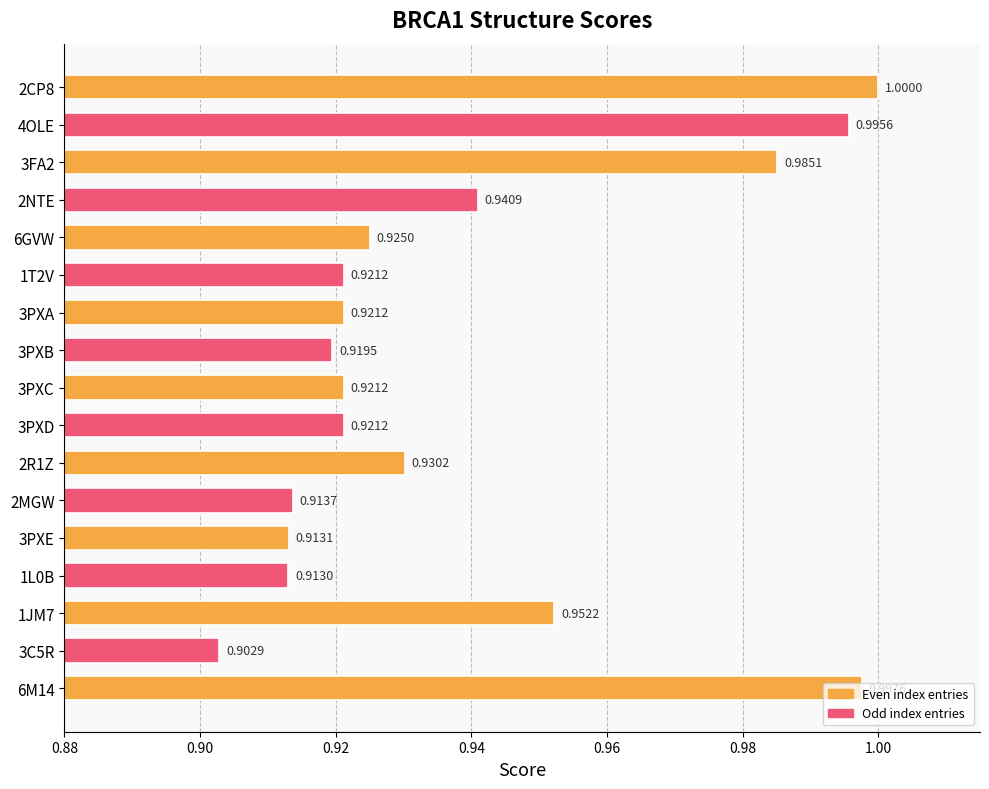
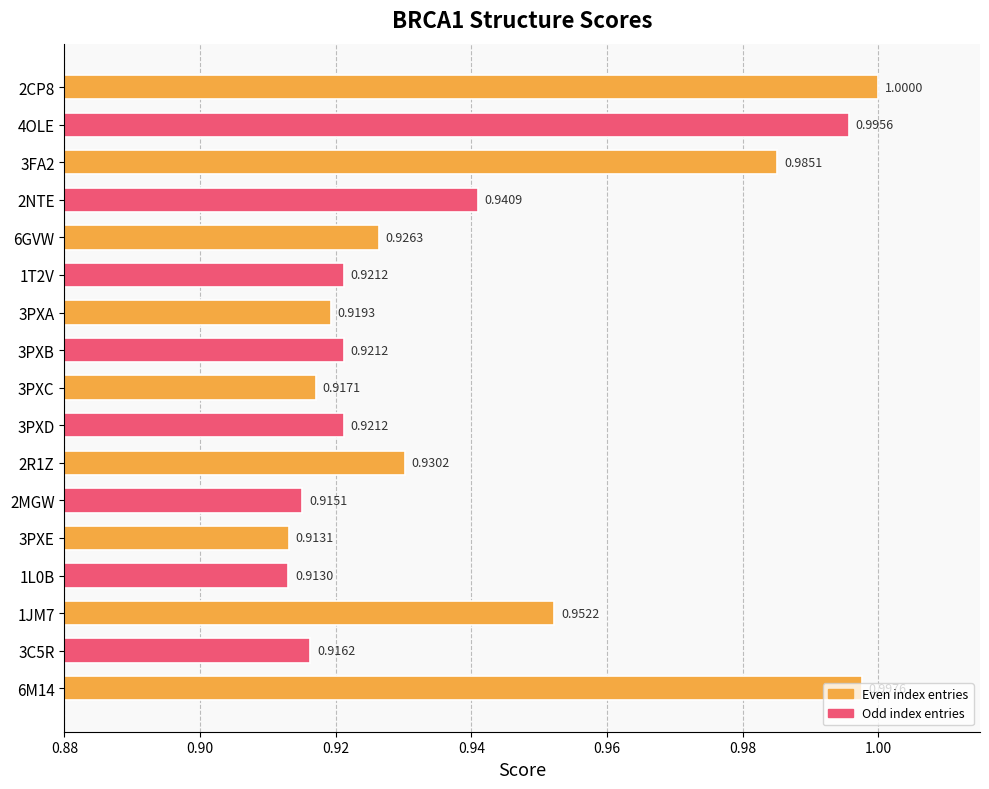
6GVW: 0.9250 -> 0.9263
3PXA: 0.9212 -> 0.9193
3PXB: 0.9195 -> 0.9212
3PXC: 0.9212 -> 0.9171
2MGW: 0.9137 -> 0.9151
3C5R: 0.9029 -> 0.9162
